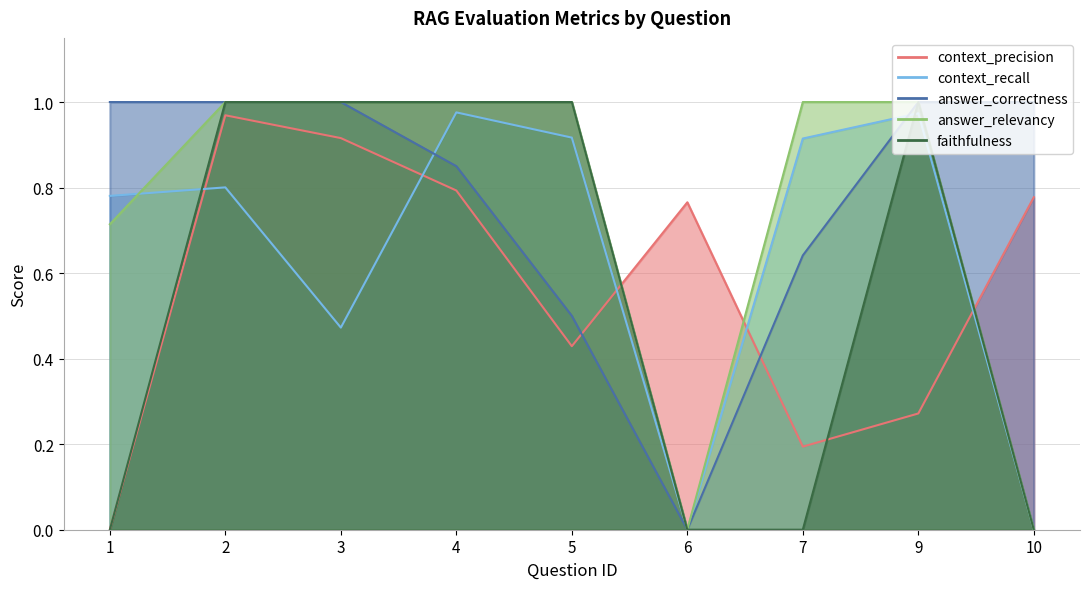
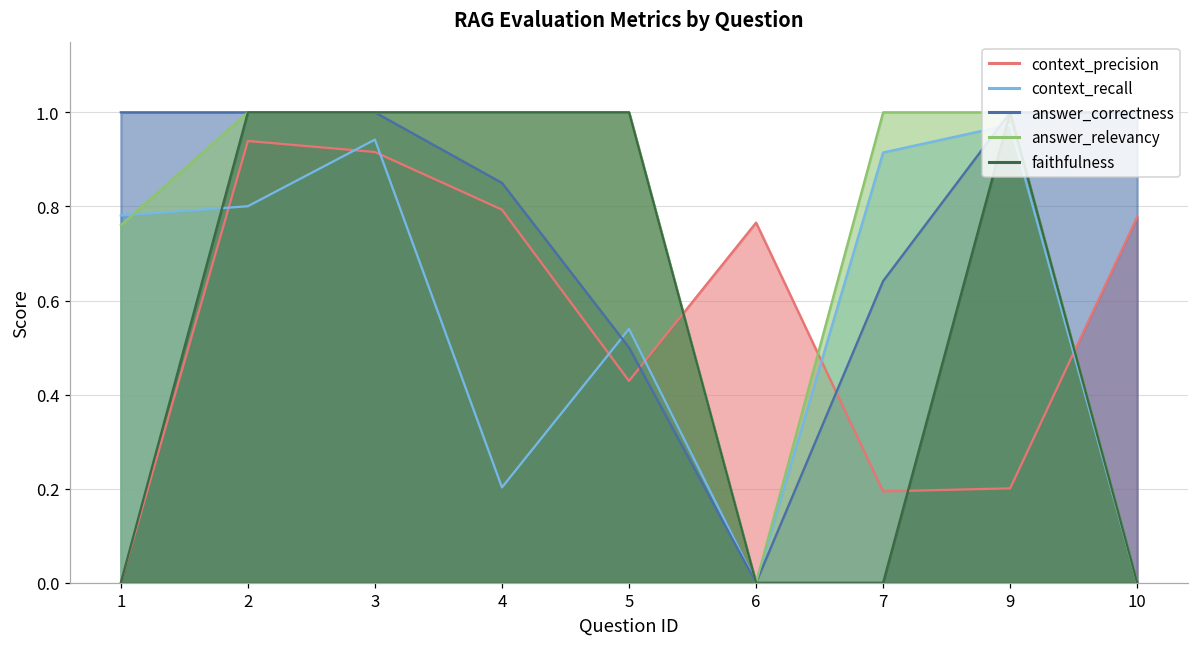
answer_relevancy, 1: 0.71 -> 0.76
context_precision, 2: 0.97 -> 0.94
context_recall, 3: 0.47 -> 0.94
context_recall, 4: 0.98 -> 0.20
context_recall, 5: 0.92 -> 0.54
context_precision, 9: 0.27 -> 0.20
